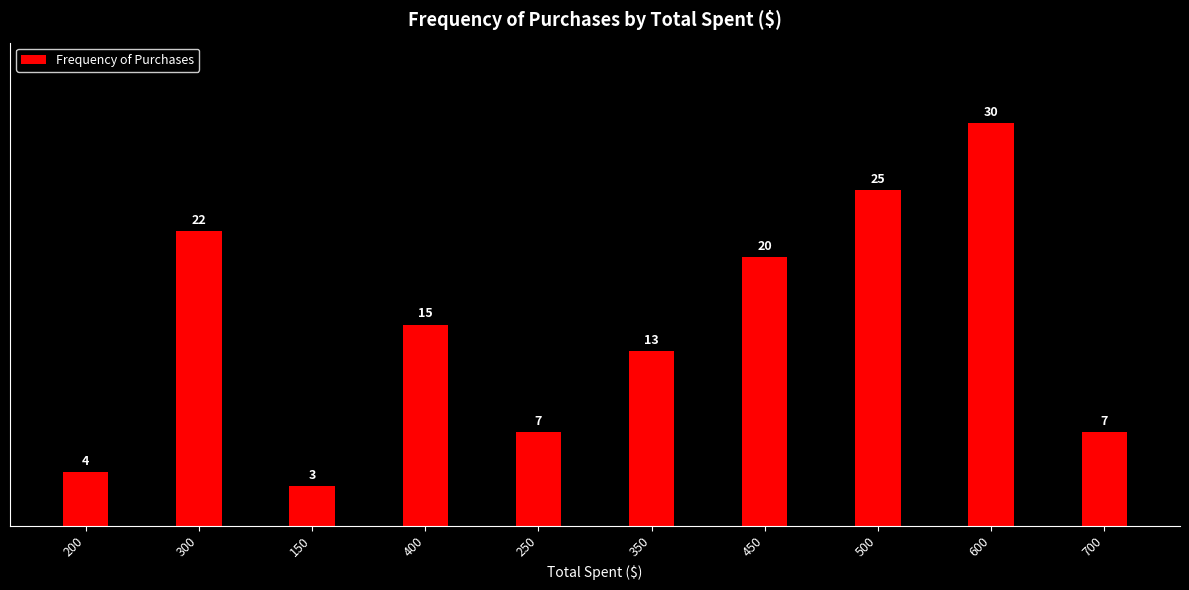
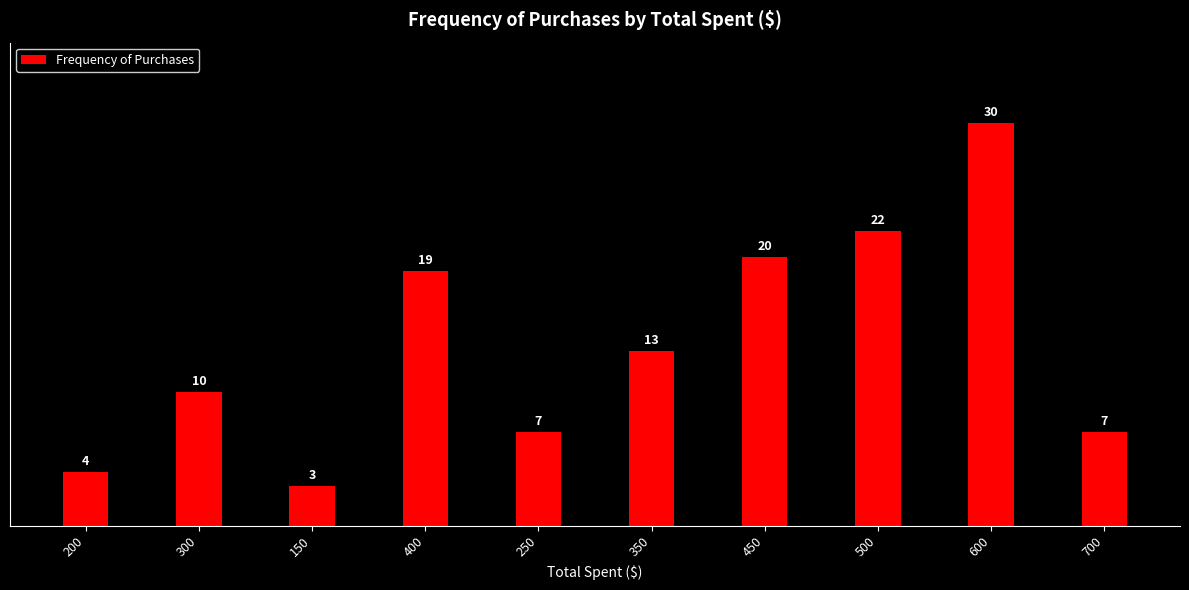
300: 22 -> 10
400: 15 -> 19
500: 25 -> 22
